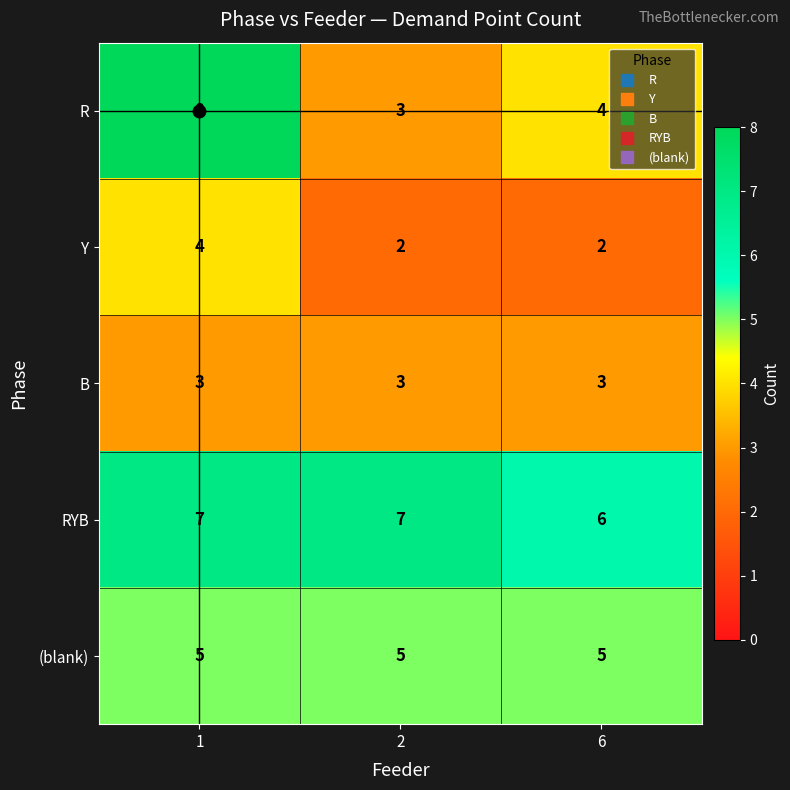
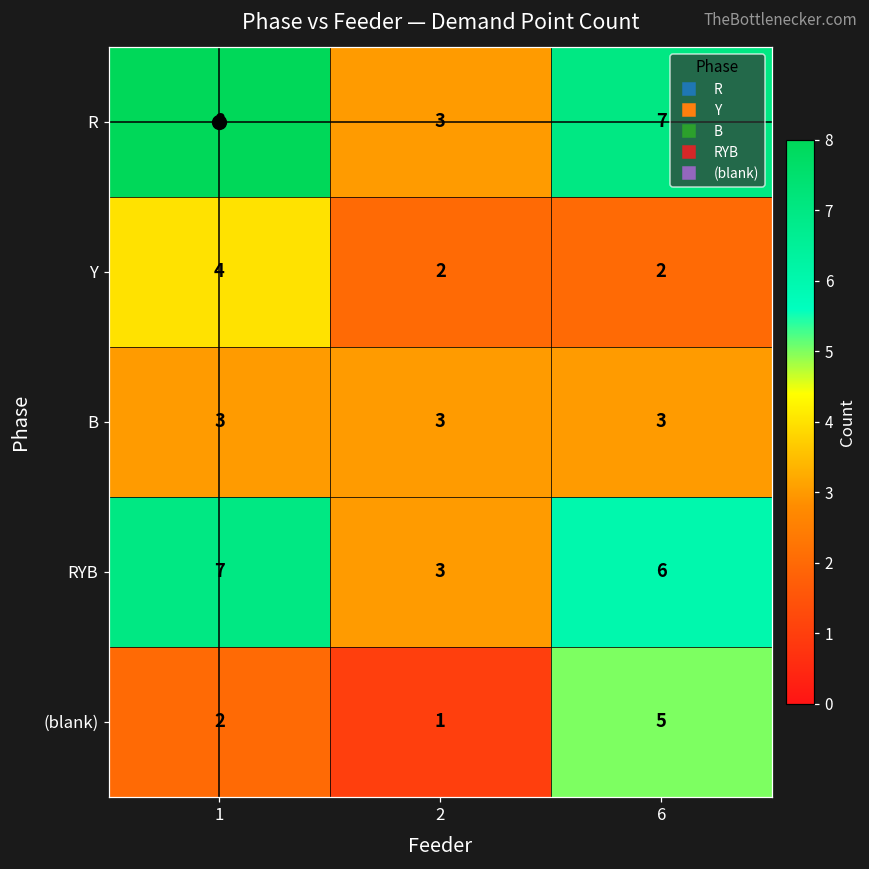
R, 6: 4 -> 7
RYB, 2: 7 -> 3
(blank), 1: 5 -> 2
(blank), 2: 5 -> 1
